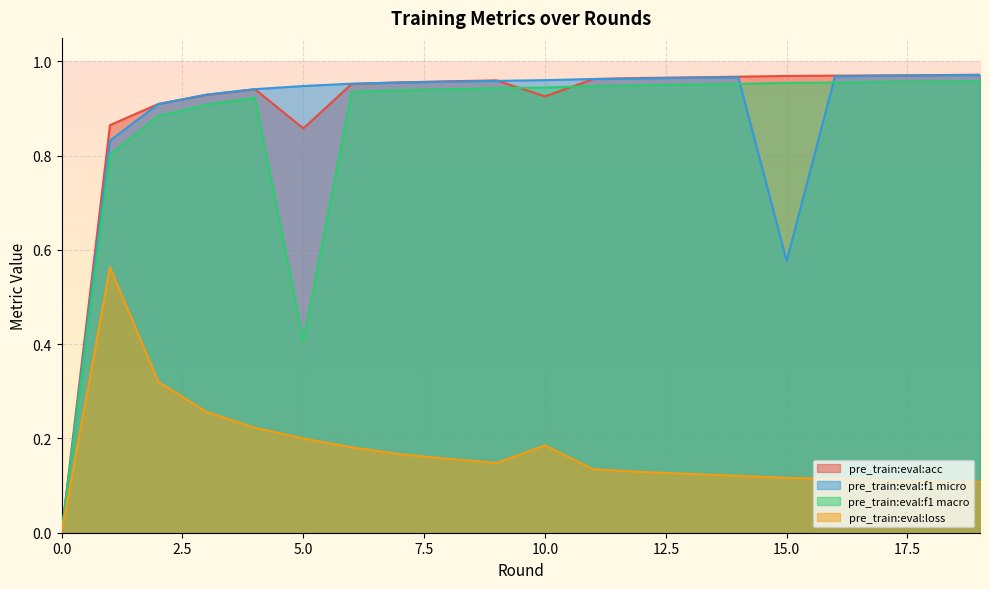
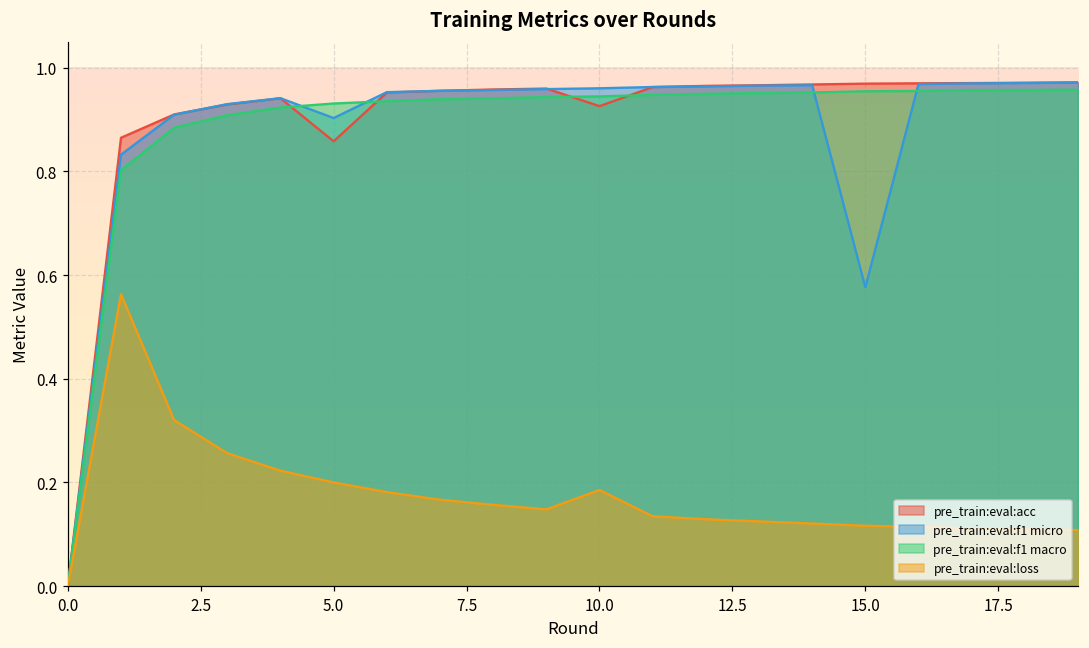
pre_train:eval:f1 micro, 5.0: 0.95 -> 0.90
pre_train:eval:f1 macro, 5.0: 0.41 -> 0.93
